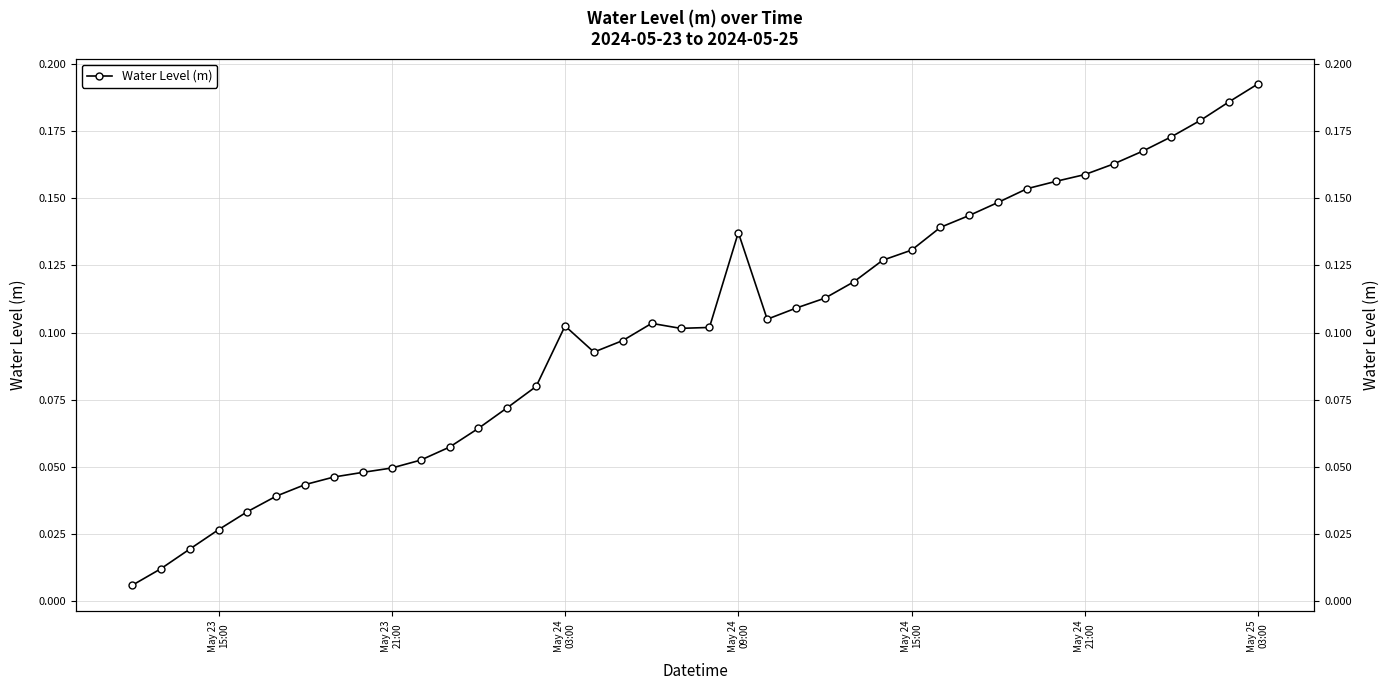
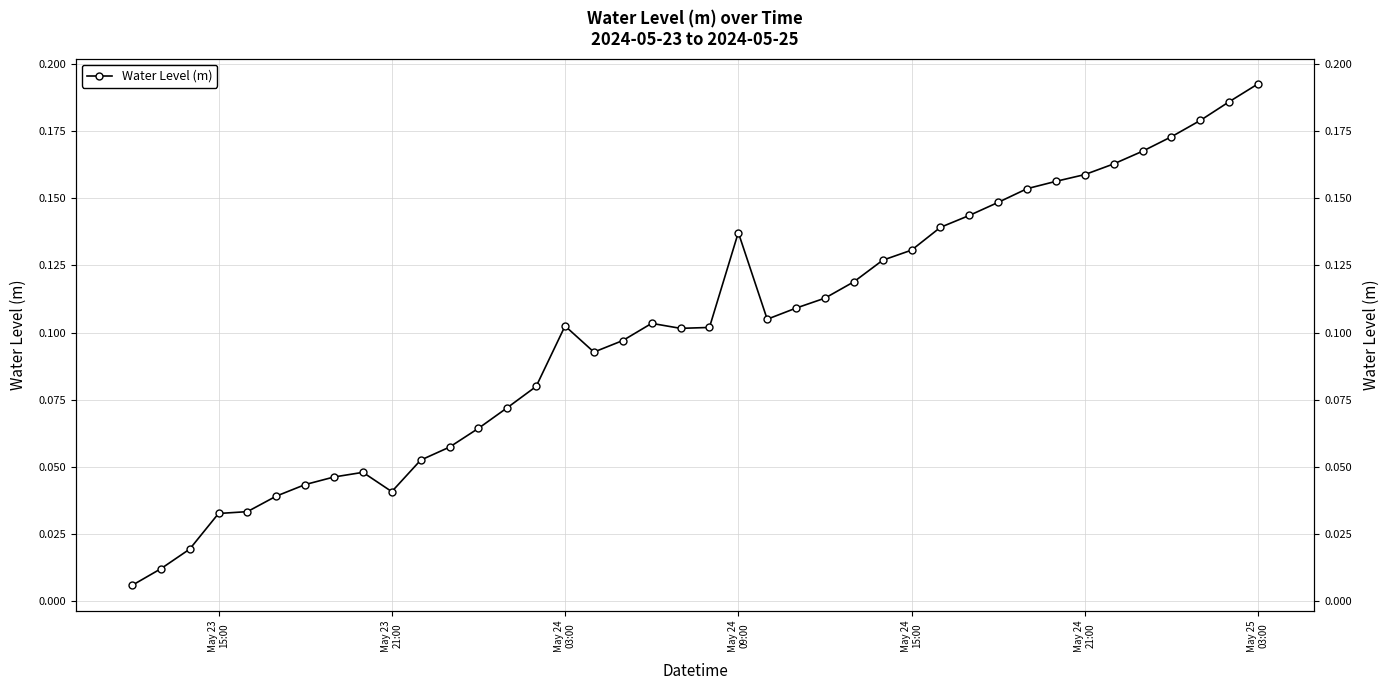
May 23 15:00: 0.027 -> 0.033
May 23 21:00: 0.050 -> 0.041
